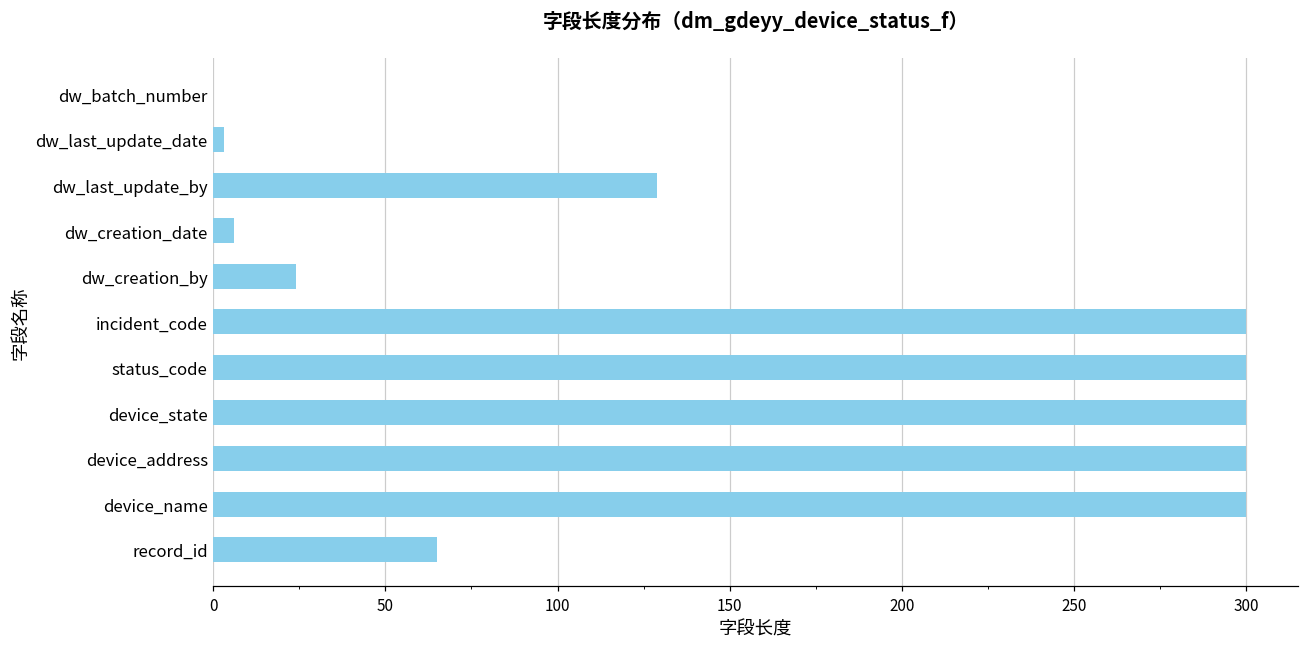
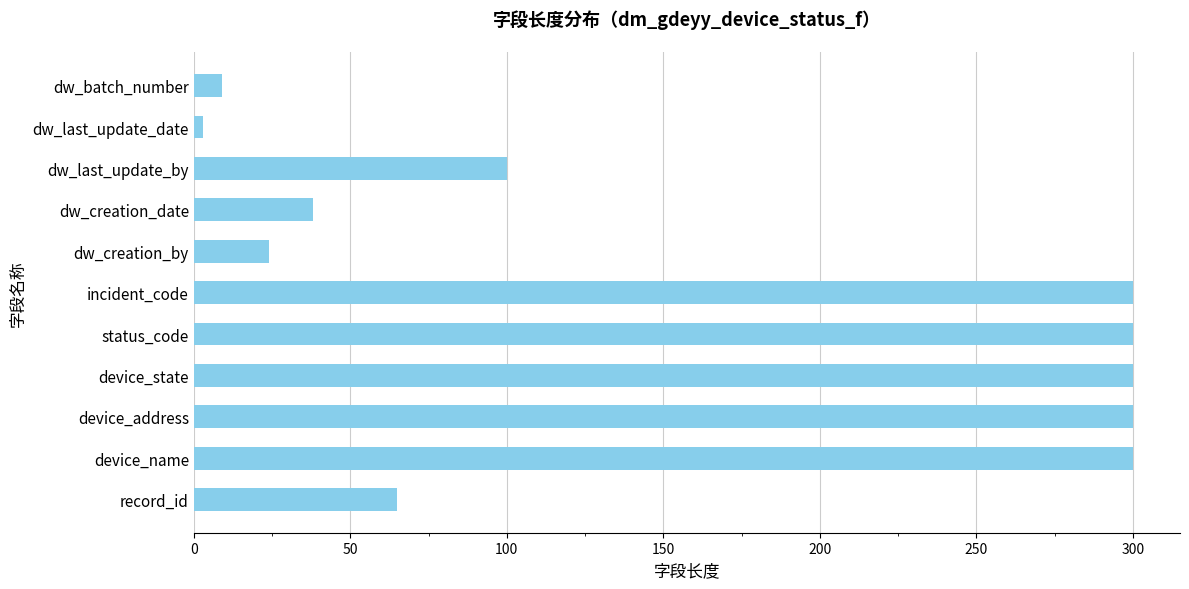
dw_batch_number: 0 -> 9
dw_last_update_by: 129 -> 100
dw_creation_date: 6 -> 38
